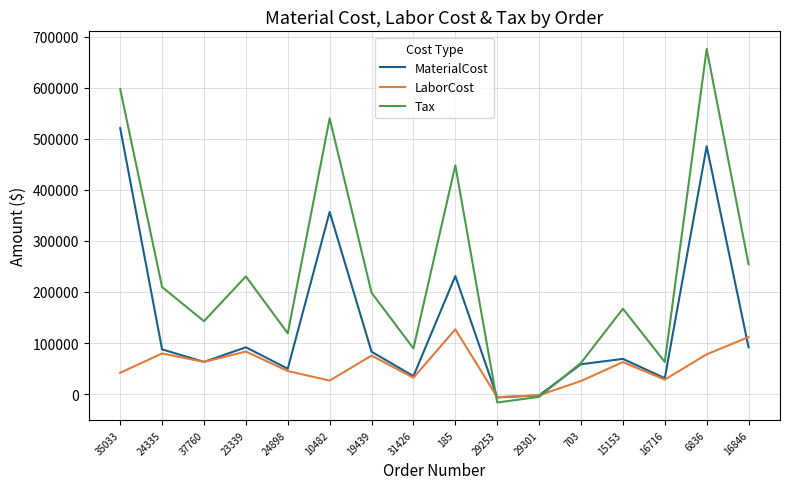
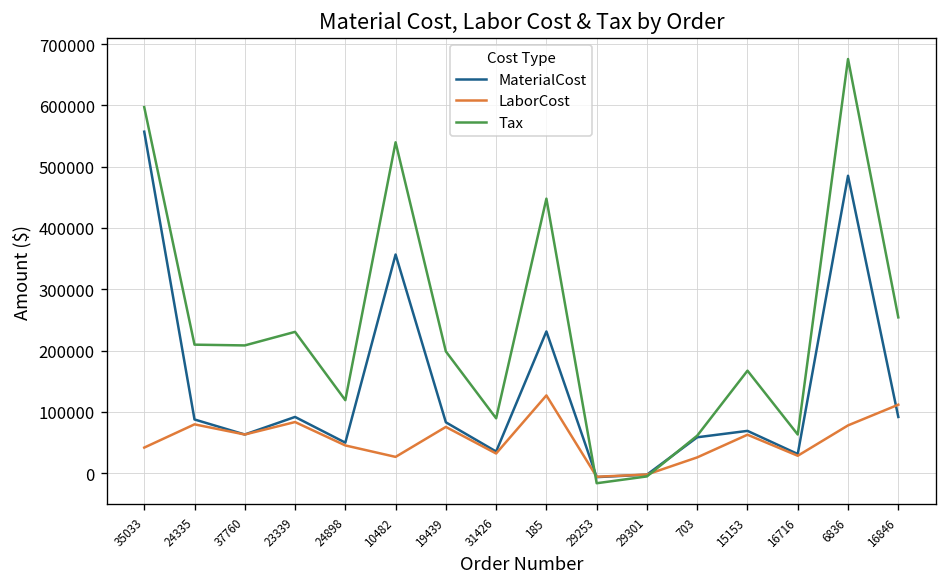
MaterialCost, 35033: 520000 -> 560000
Tax, 37760: 140000 -> 210000
